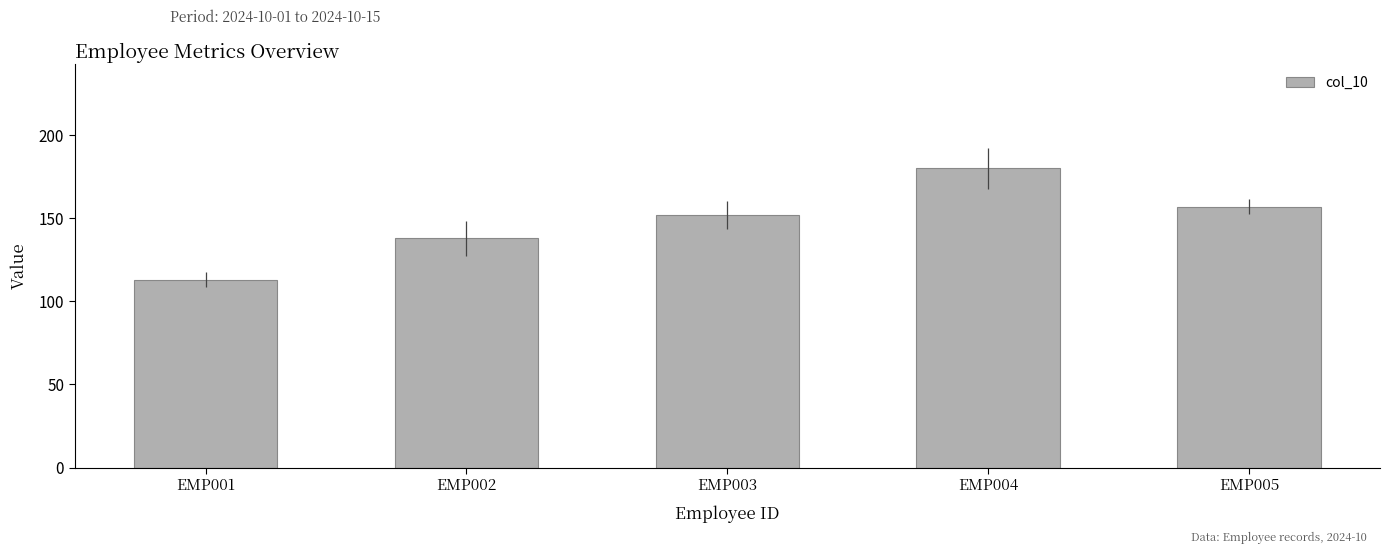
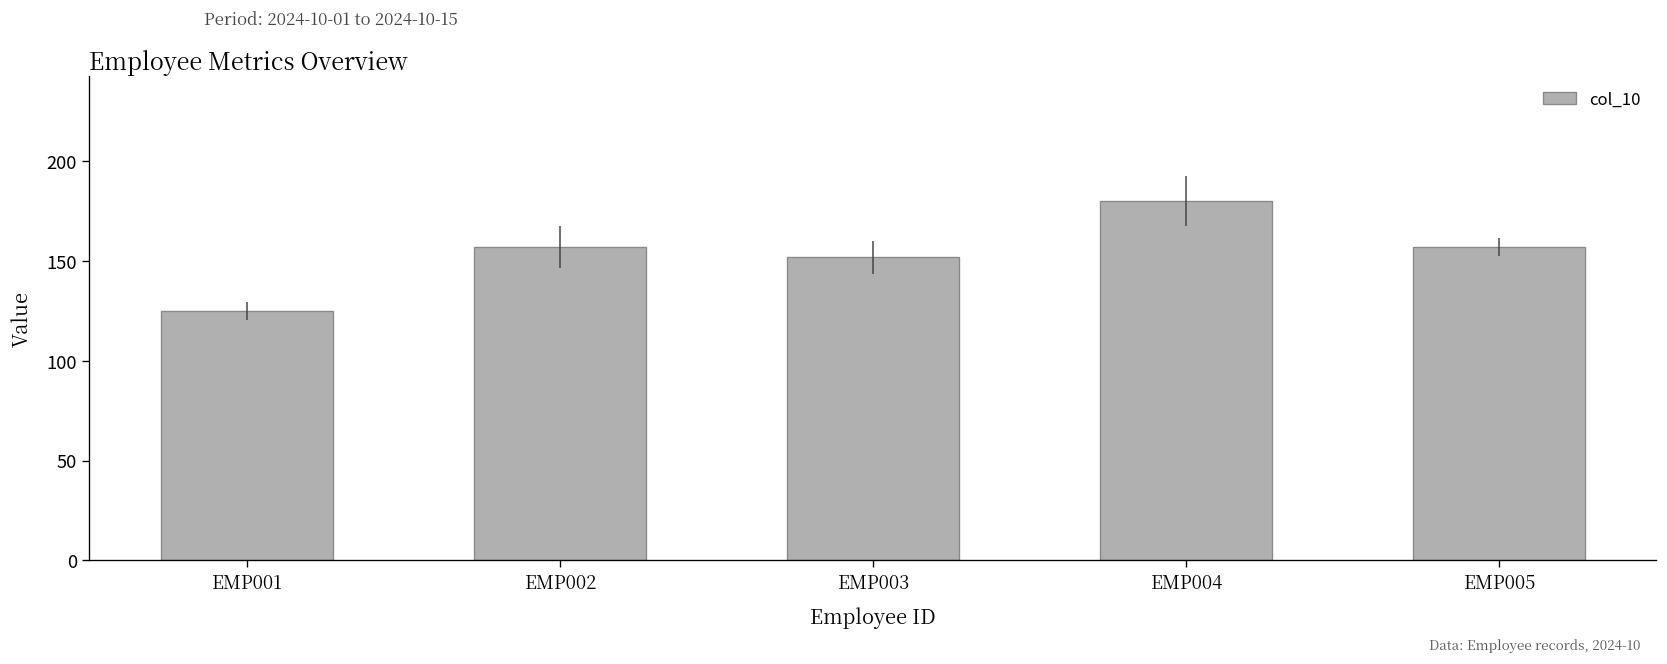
EMP001: 113 -> 125
EMP002: 138 -> 157
